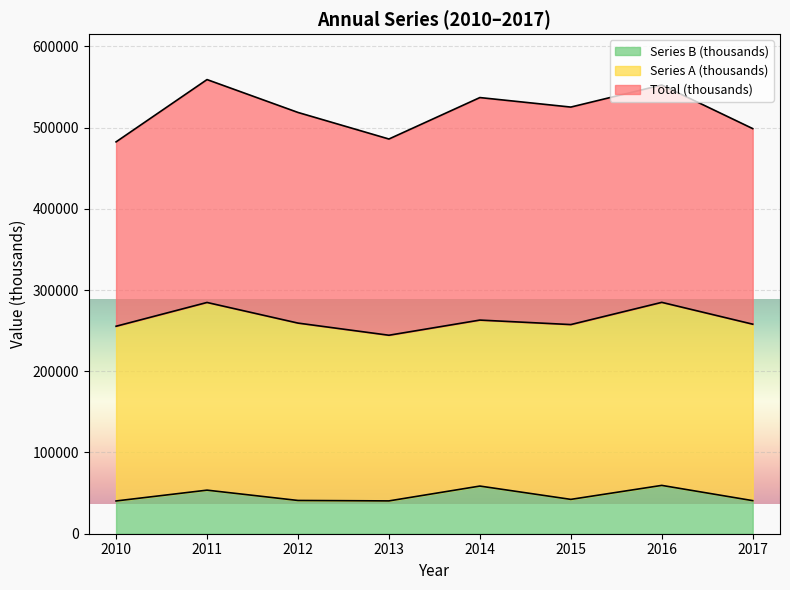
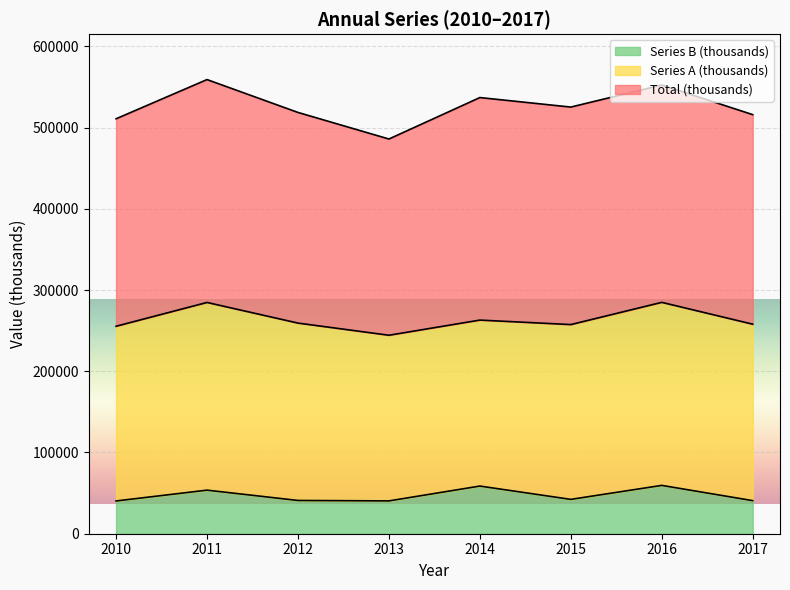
Total (thousands), 2010: 230000 -> 260000
Total (thousands), 2017: 240000 -> 260000
